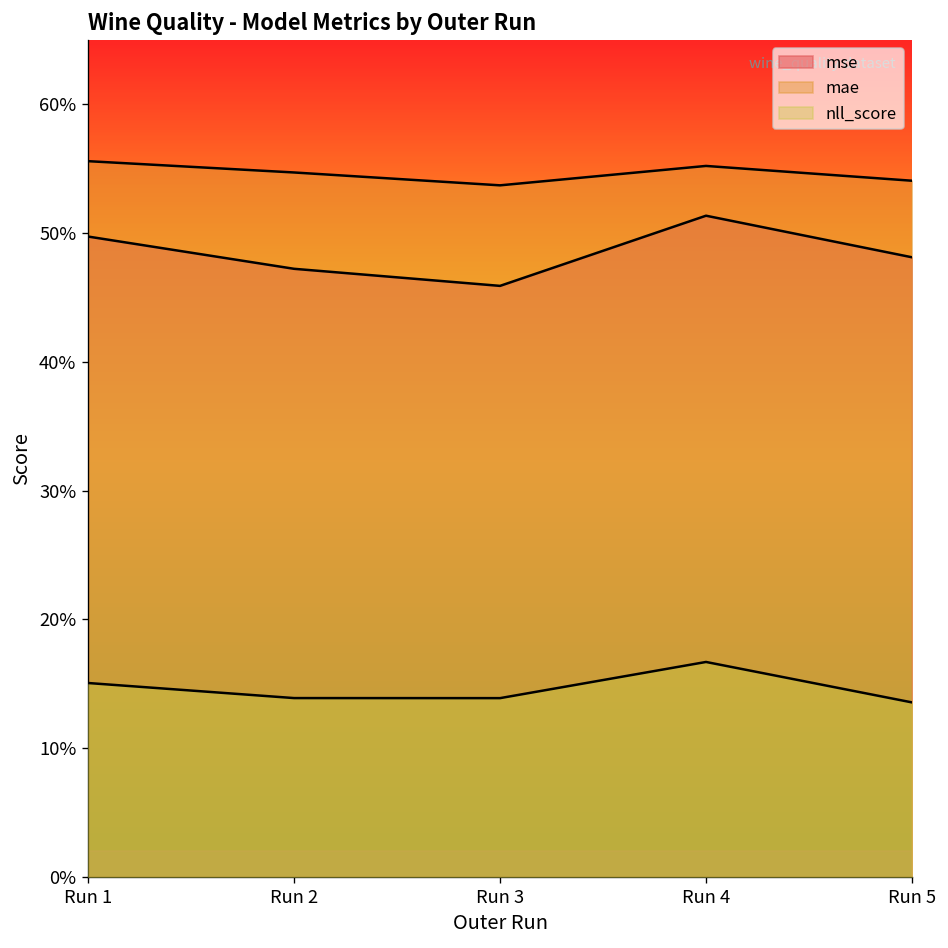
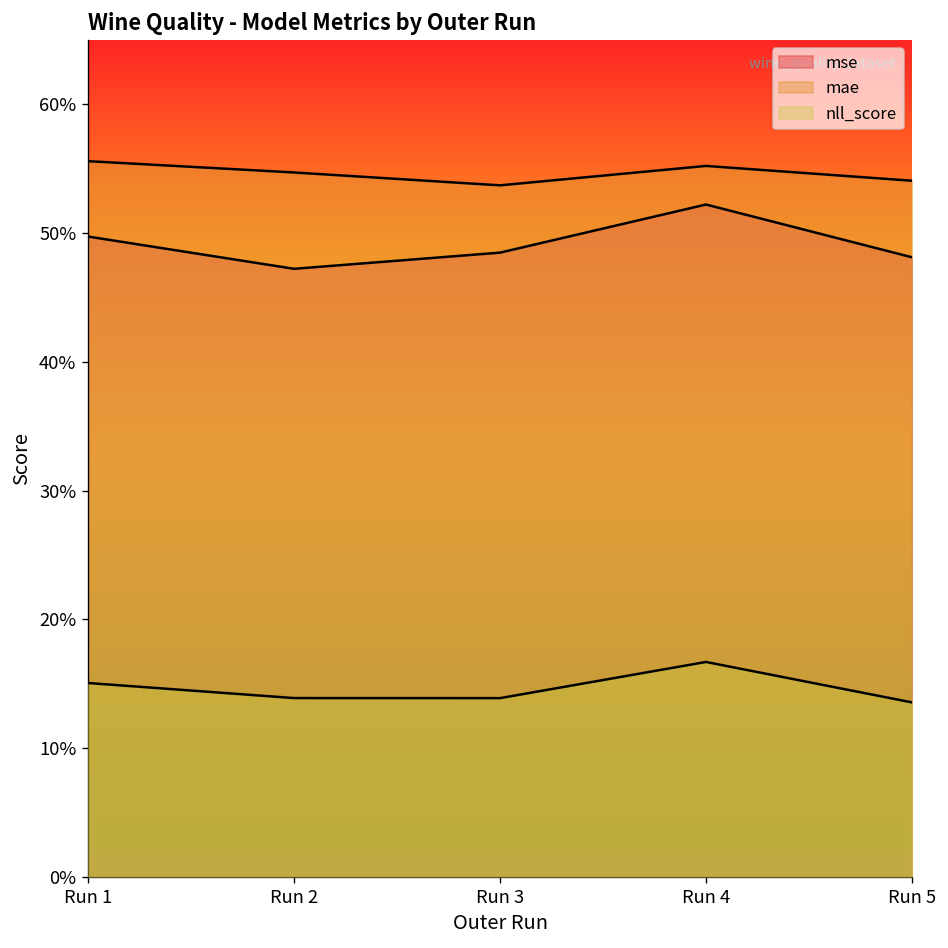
mse, Run 3: 45.9% -> 48.5%
mse, Run 4: 51.4% -> 52.2%
